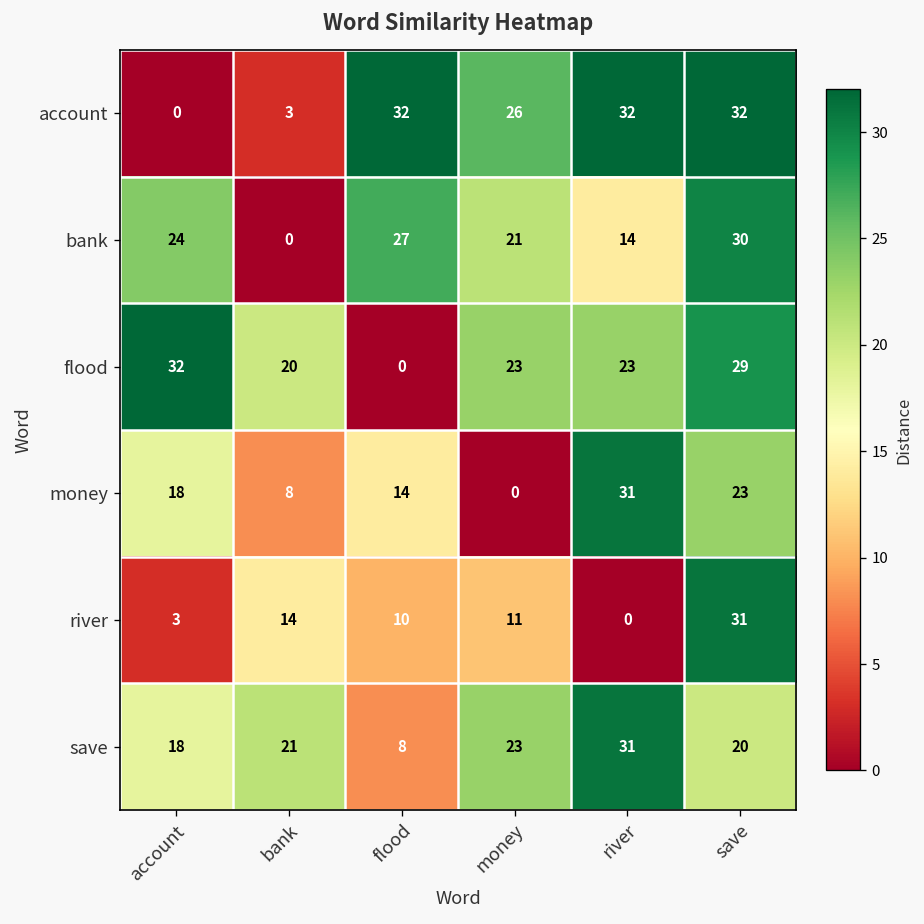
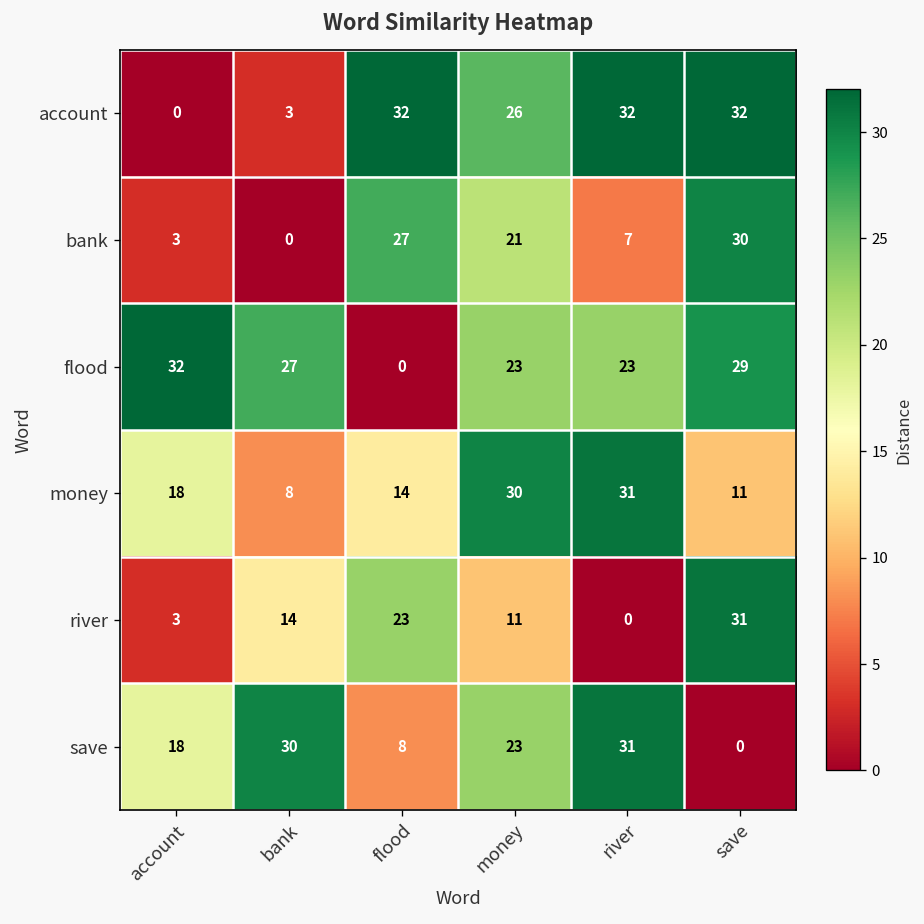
bank, account: 24 -> 3
bank, river: 14 -> 7
flood, bank: 20 -> 27
money, money: 0 -> 30
money, save: 23 -> 11
river, flood: 10 -> 23
save, bank: 21 -> 30
save, save: 20 -> 0
